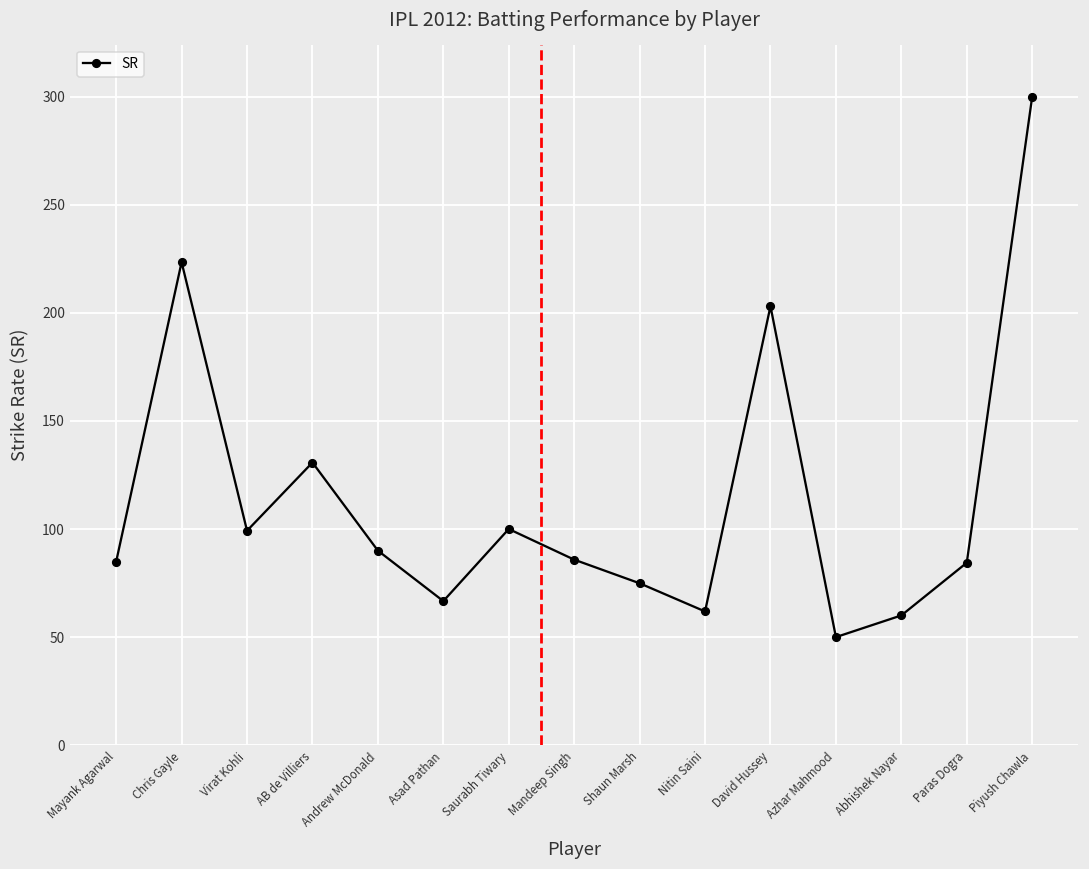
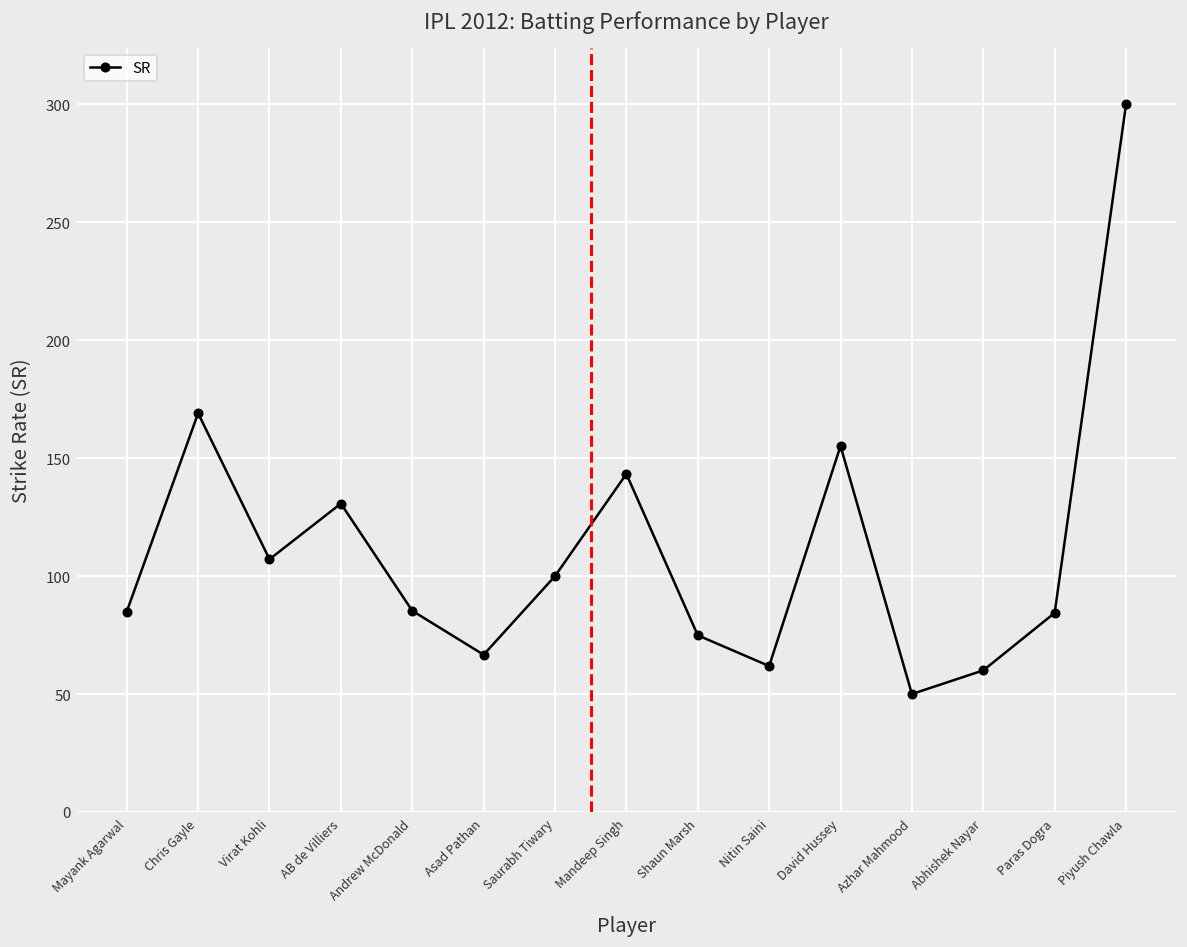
Chris Gayle: 223 -> 169
Virat Kohli: 99 -> 107
Andrew McDonald: 90 -> 85
Mandeep Singh: 86 -> 143
David Hussey: 203 -> 155
